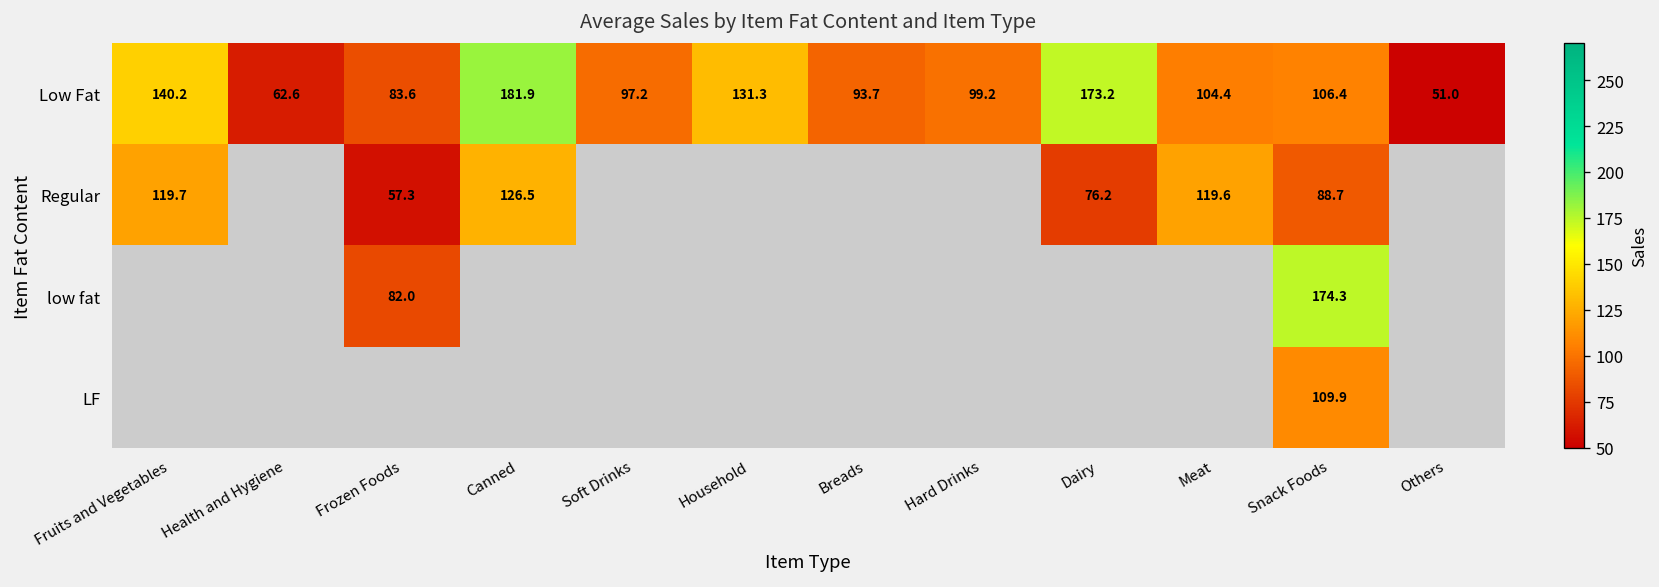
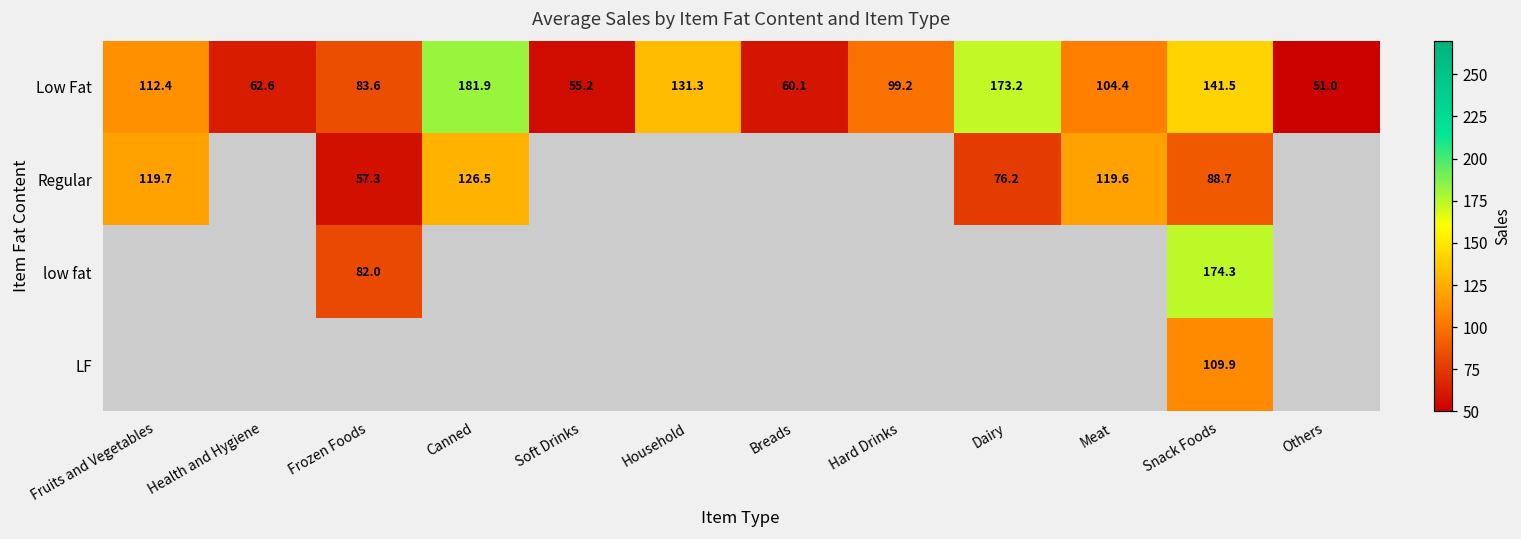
Low Fat, Fruits and Vegetables: 140.2 -> 112.4
Low Fat, Soft Drinks: 97.2 -> 55.2
Low Fat, Breads: 93.7 -> 60.1
Low Fat, Snack Foods: 106.4 -> 141.5
